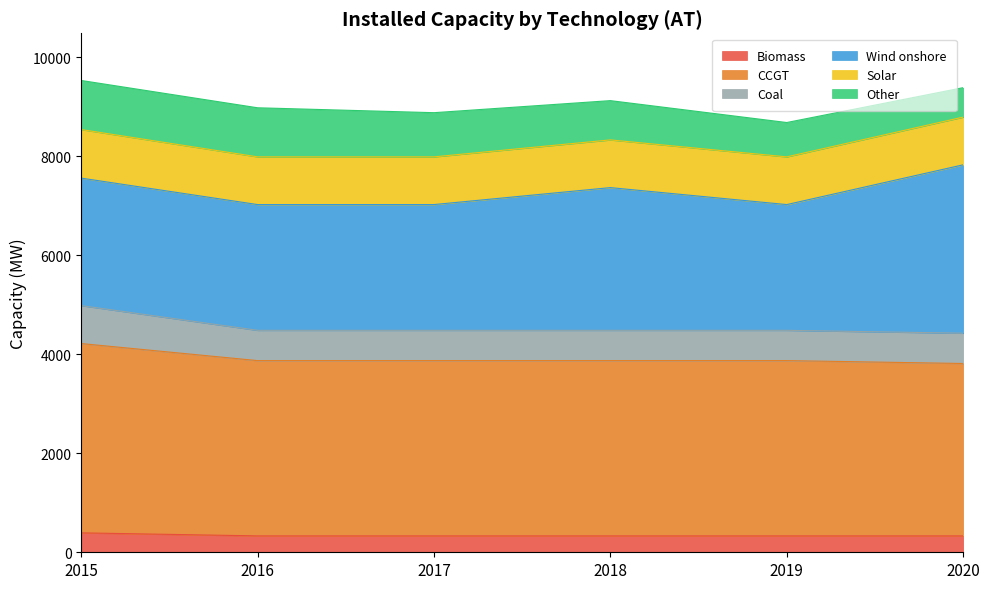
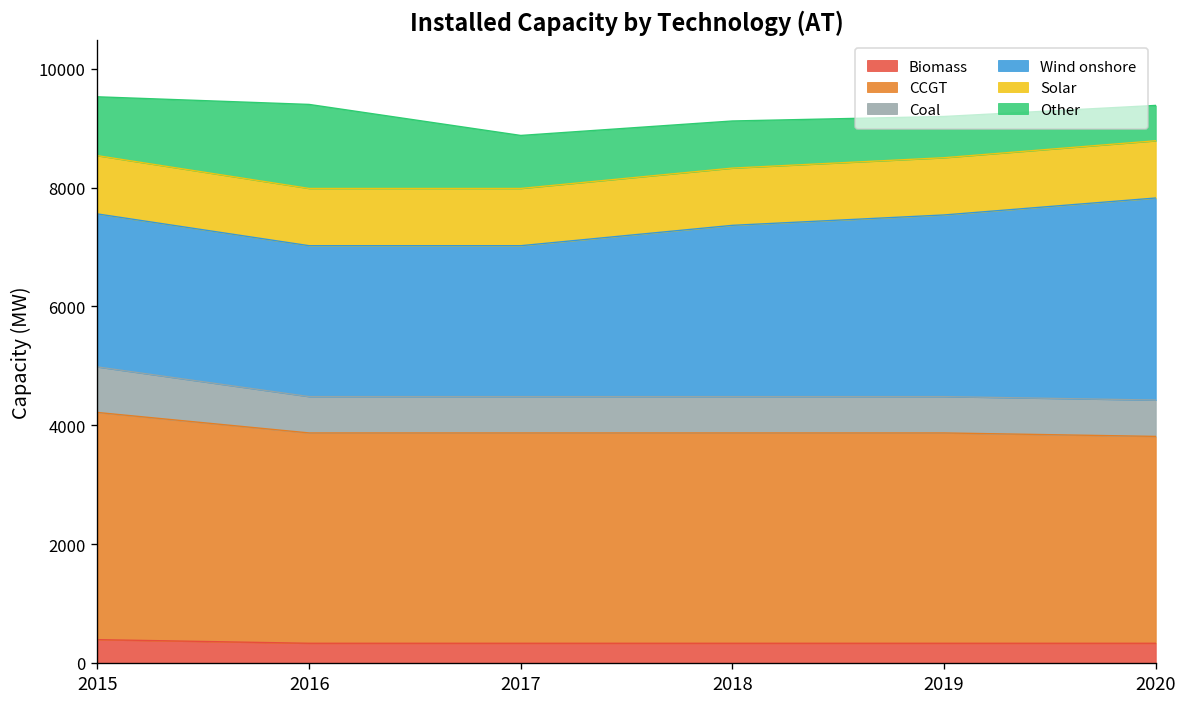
Other, 2016: 1000 -> 1400
Wind onshore, 2019: 2500 -> 3100
